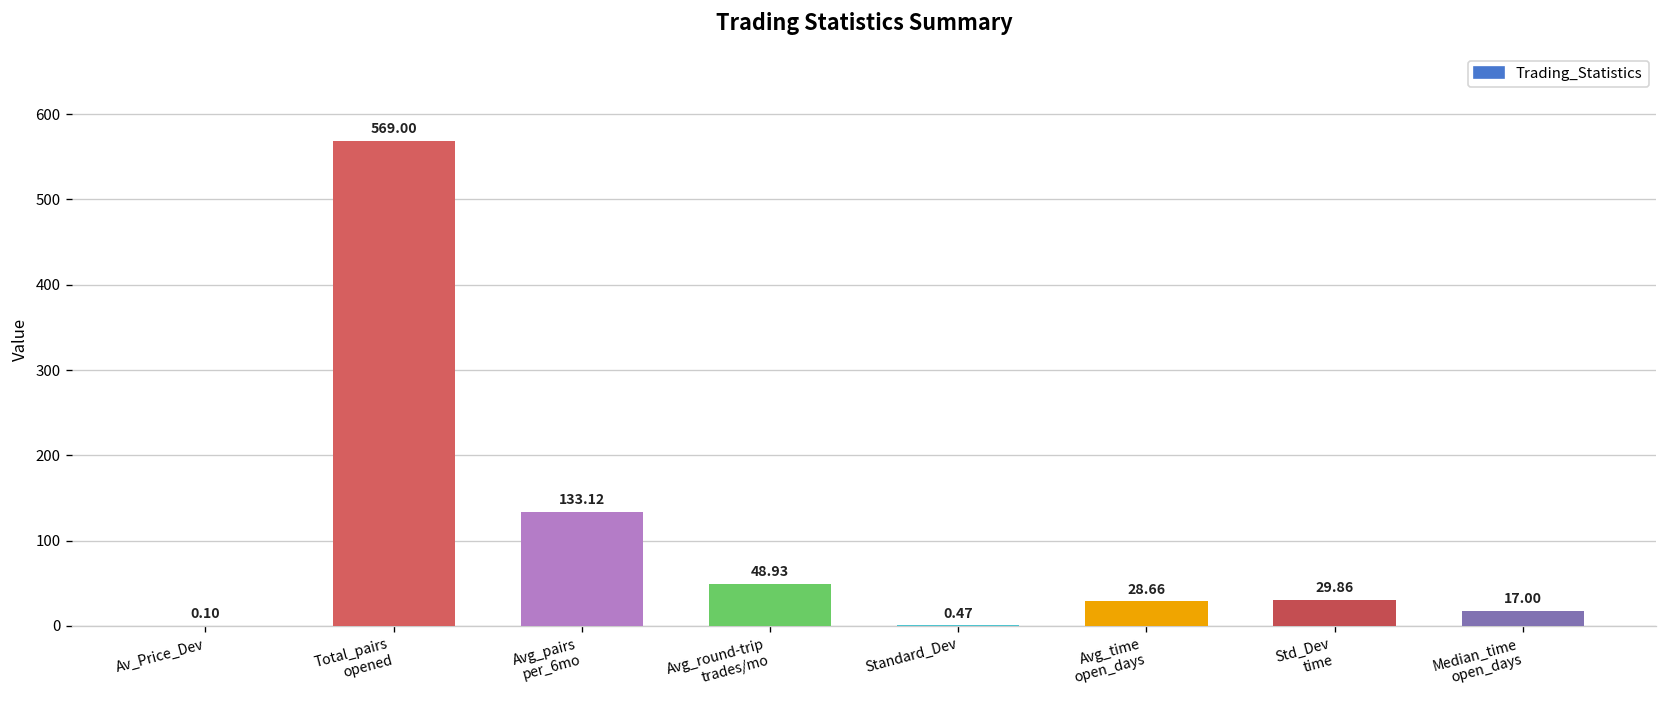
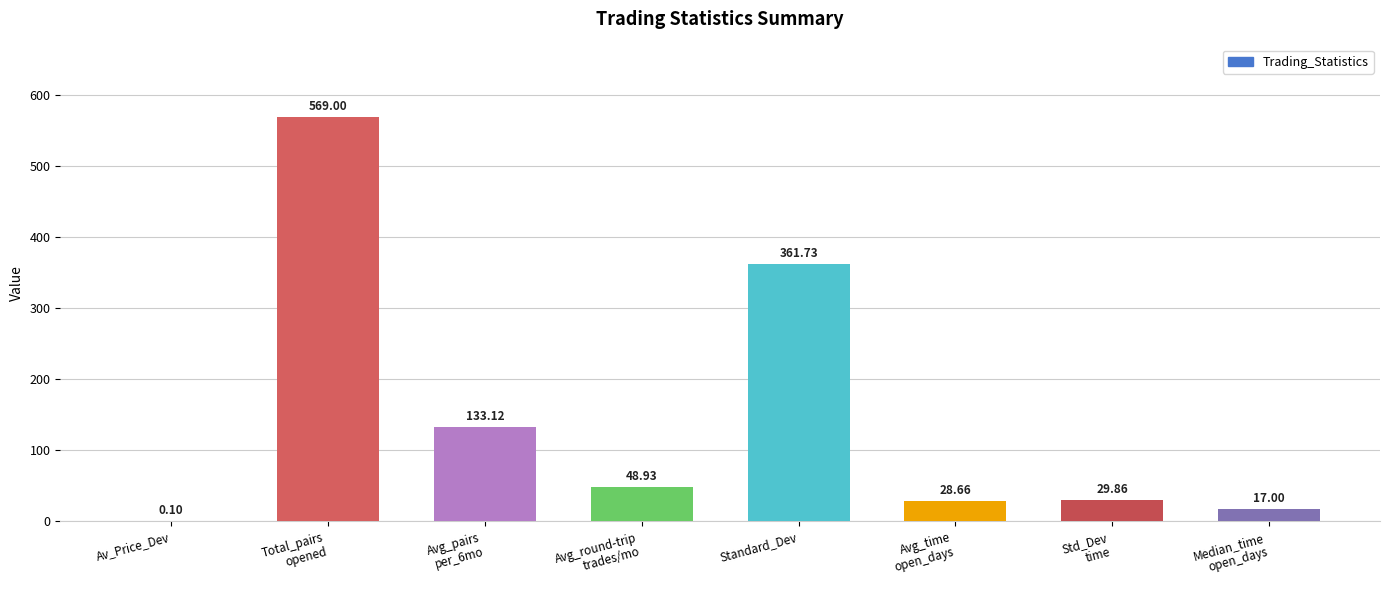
Standard_Dev: 0.47 -> 361.73
